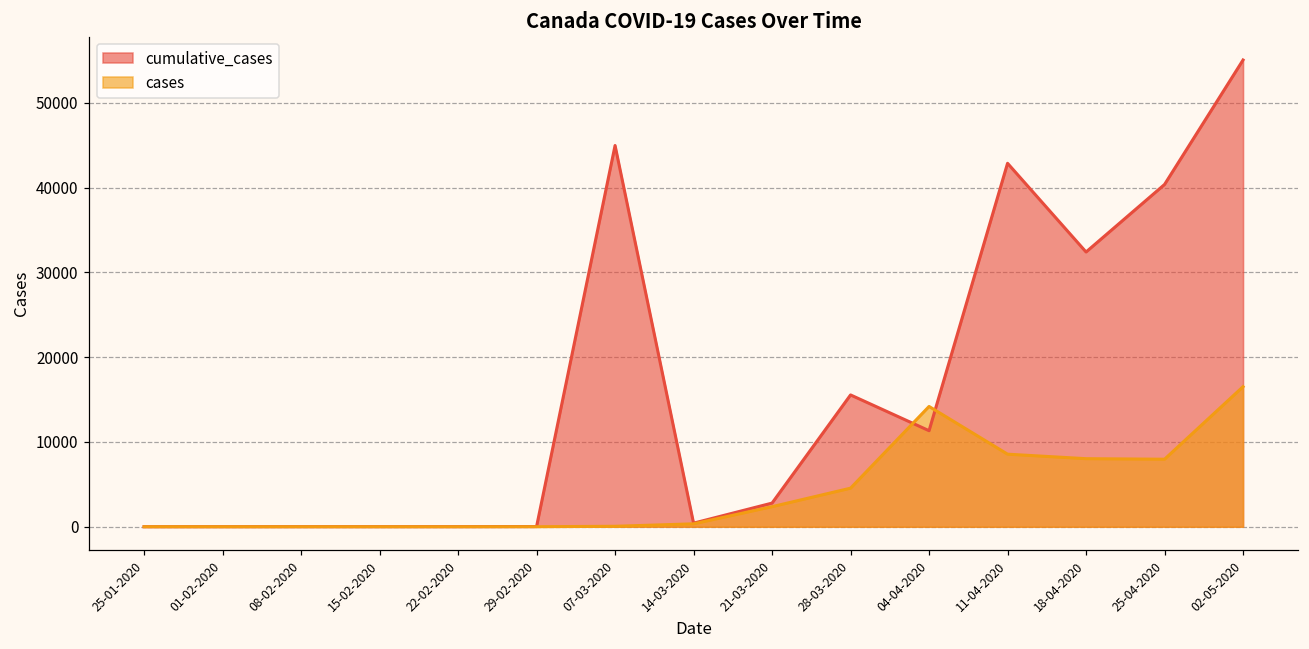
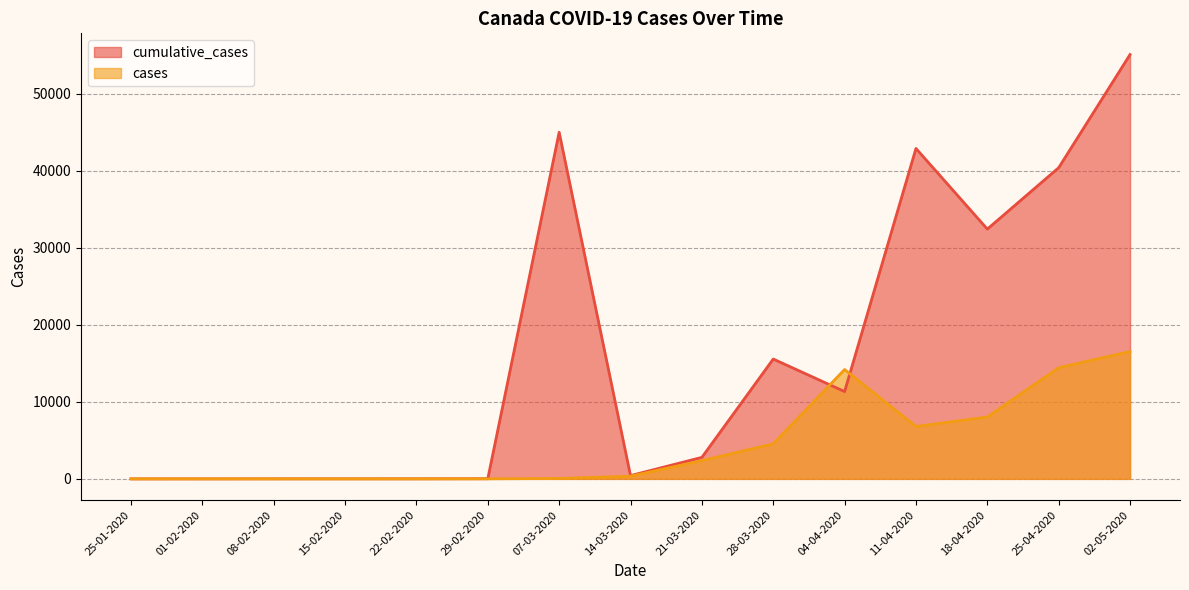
cases, 11-04-2020: 9000 -> 7000
cases, 25-04-2020: 8000 -> 14000
